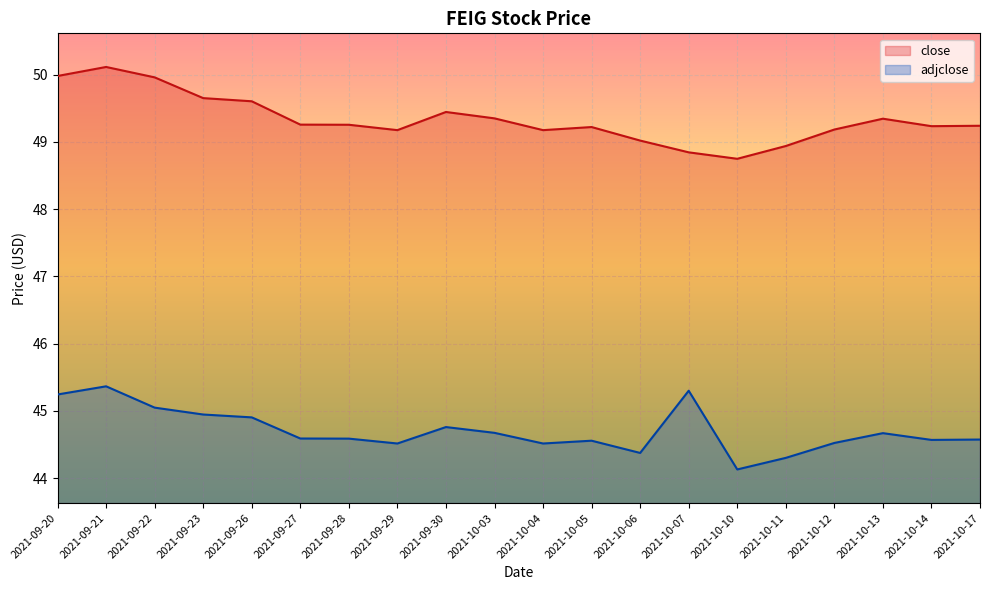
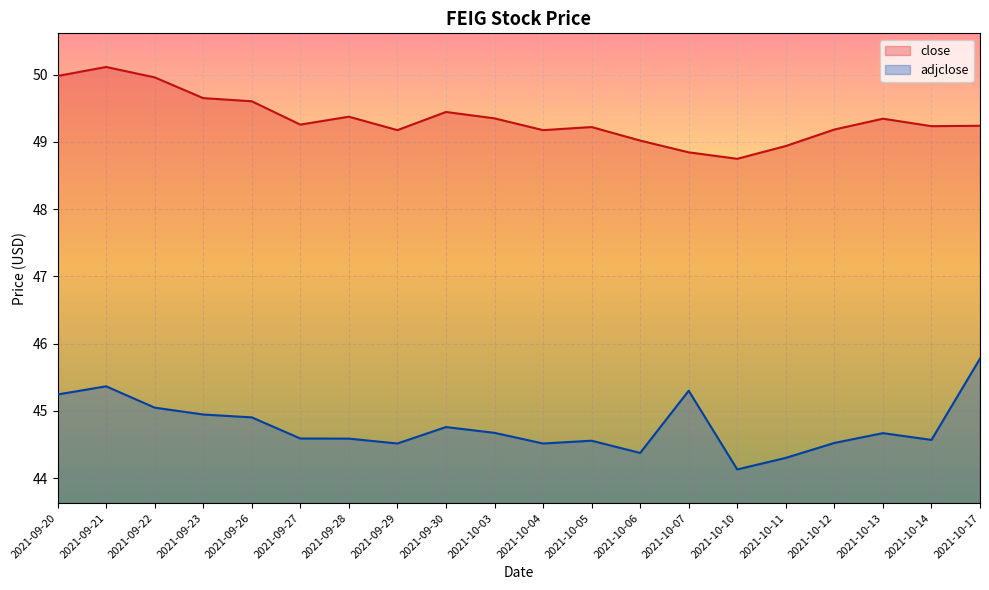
close, 2021-09-28: 49.3 -> 49.4
adjclose, 2021-10-17: 44.6 -> 45.8
